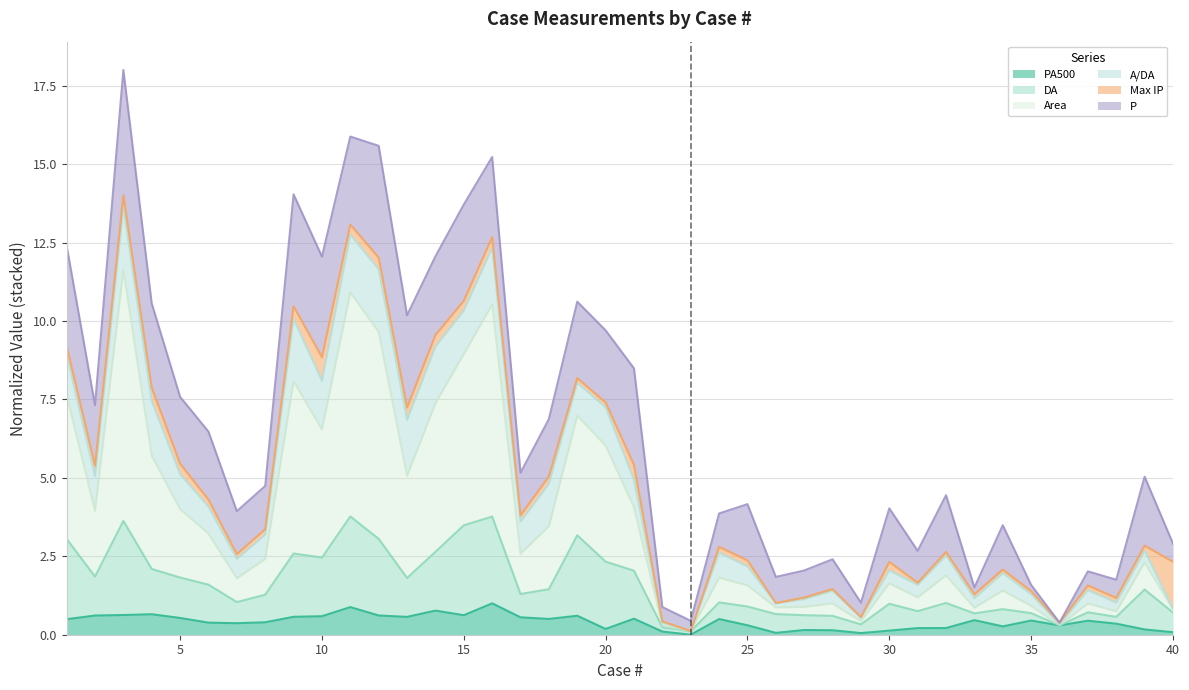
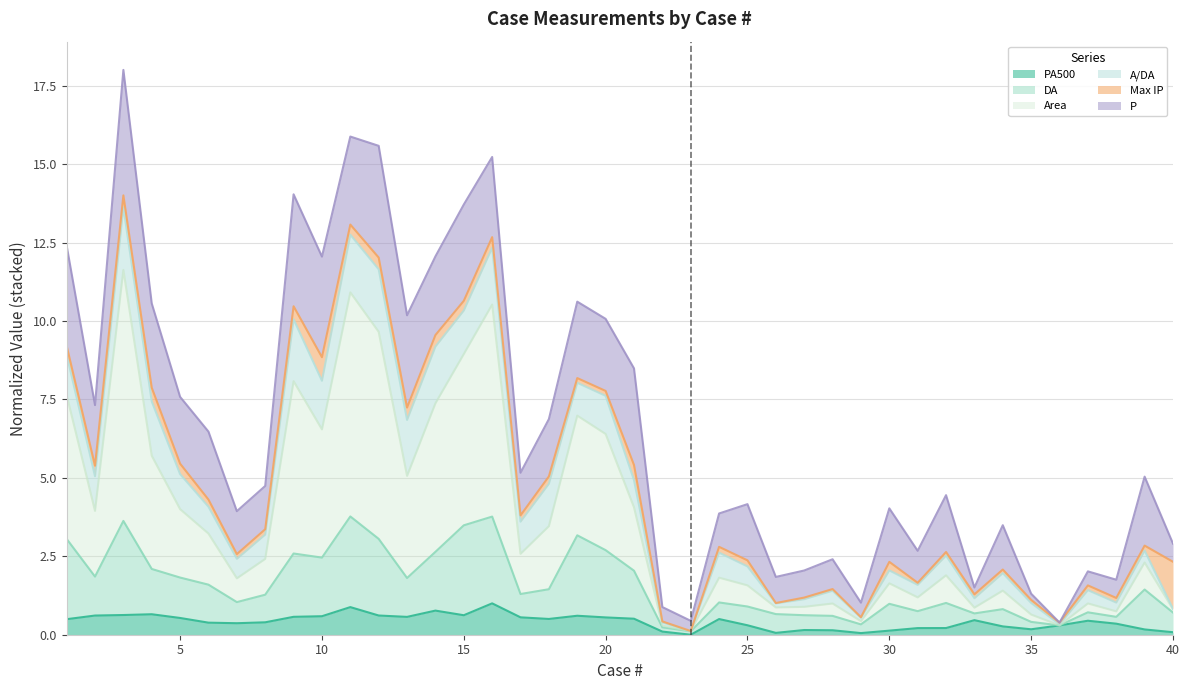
PA500, 20: 0.2 -> 0.6
PA500, 35: 0.5 -> 0.2
